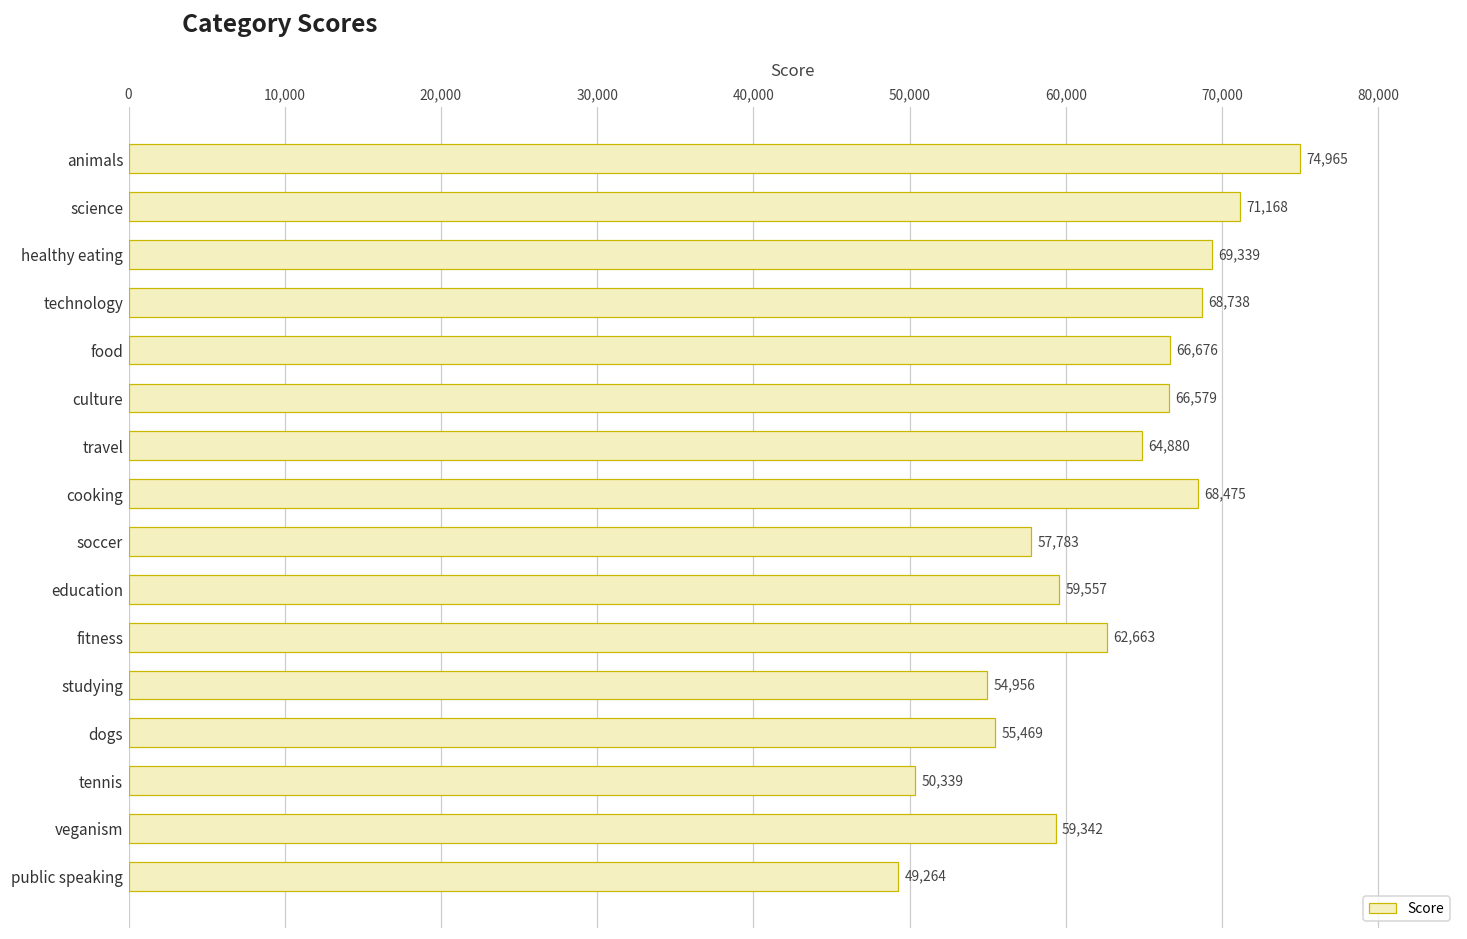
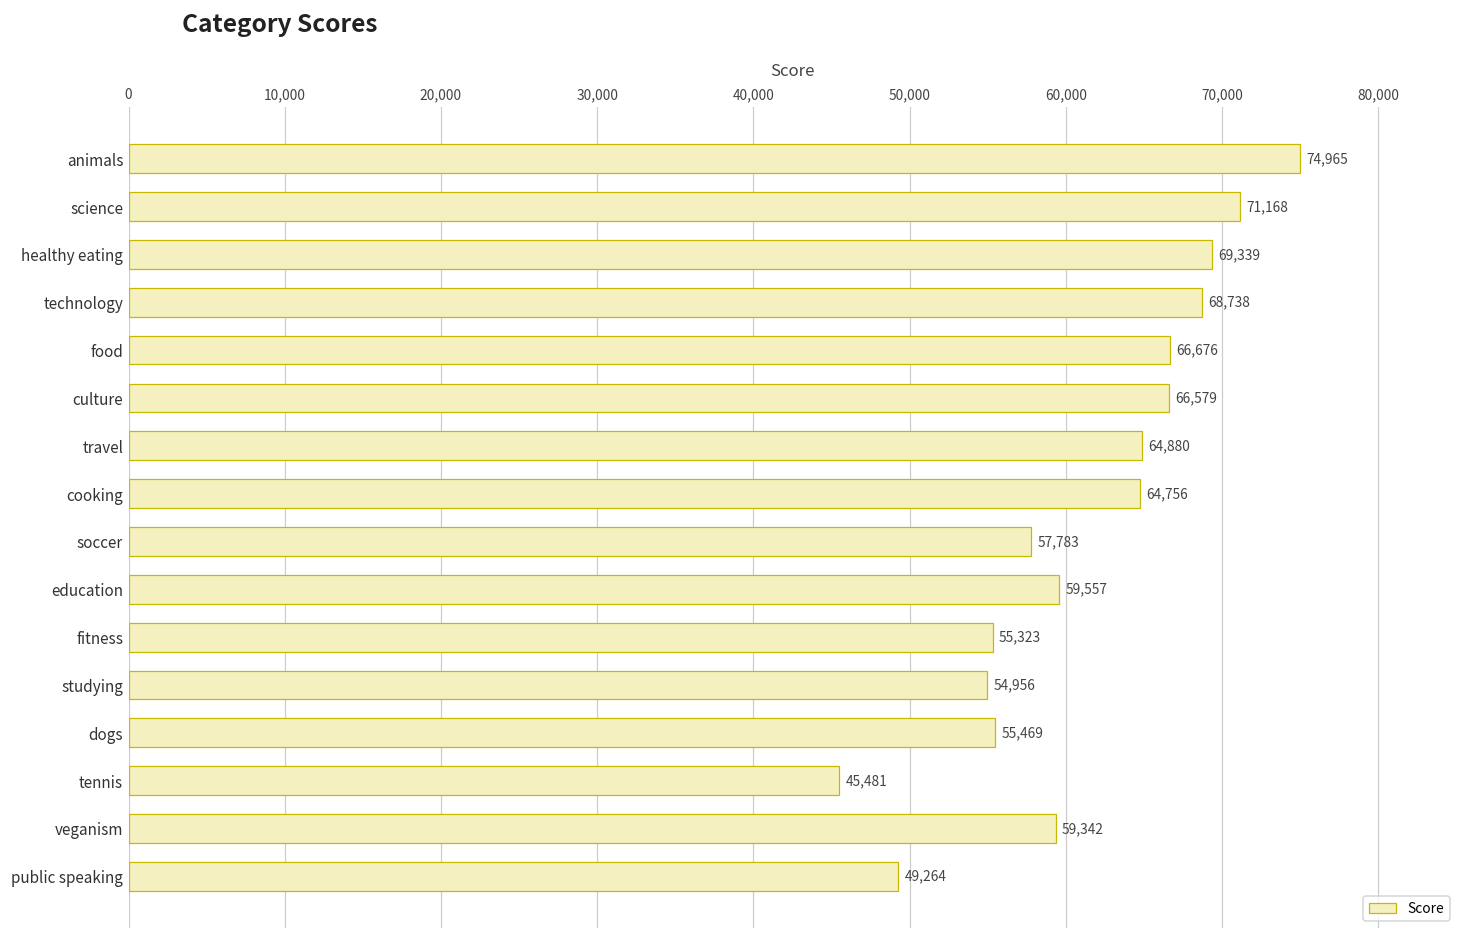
cooking: 68,475 -> 64,756
fitness: 62,663 -> 55,323
tennis: 50,339 -> 45,481
